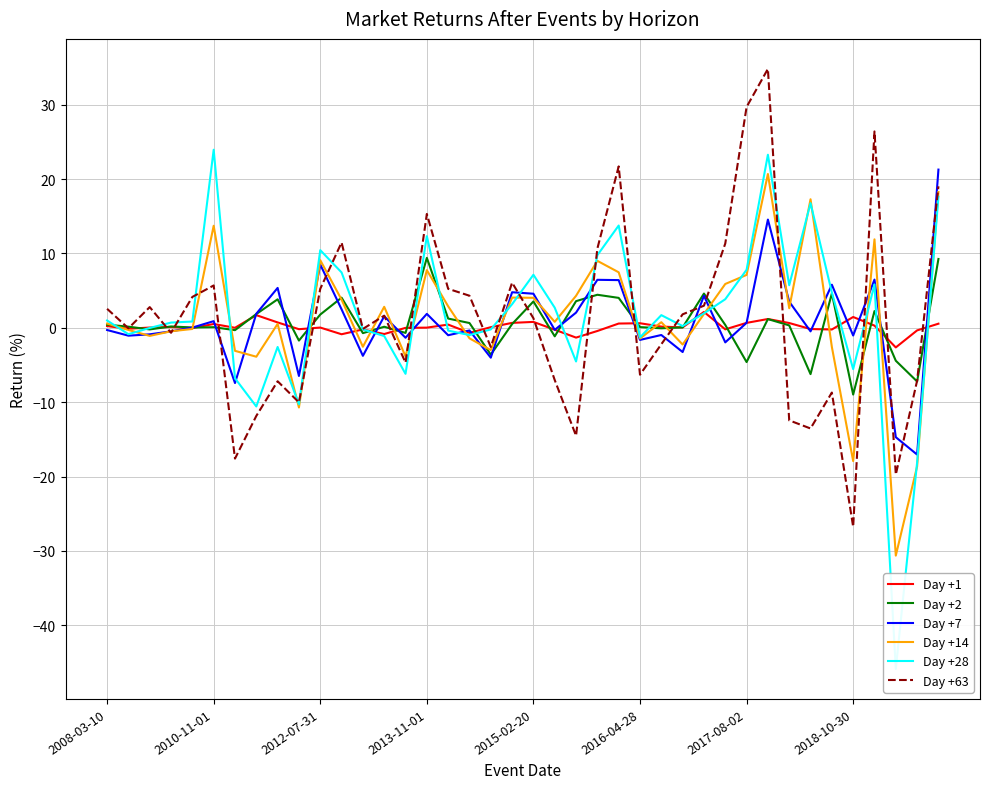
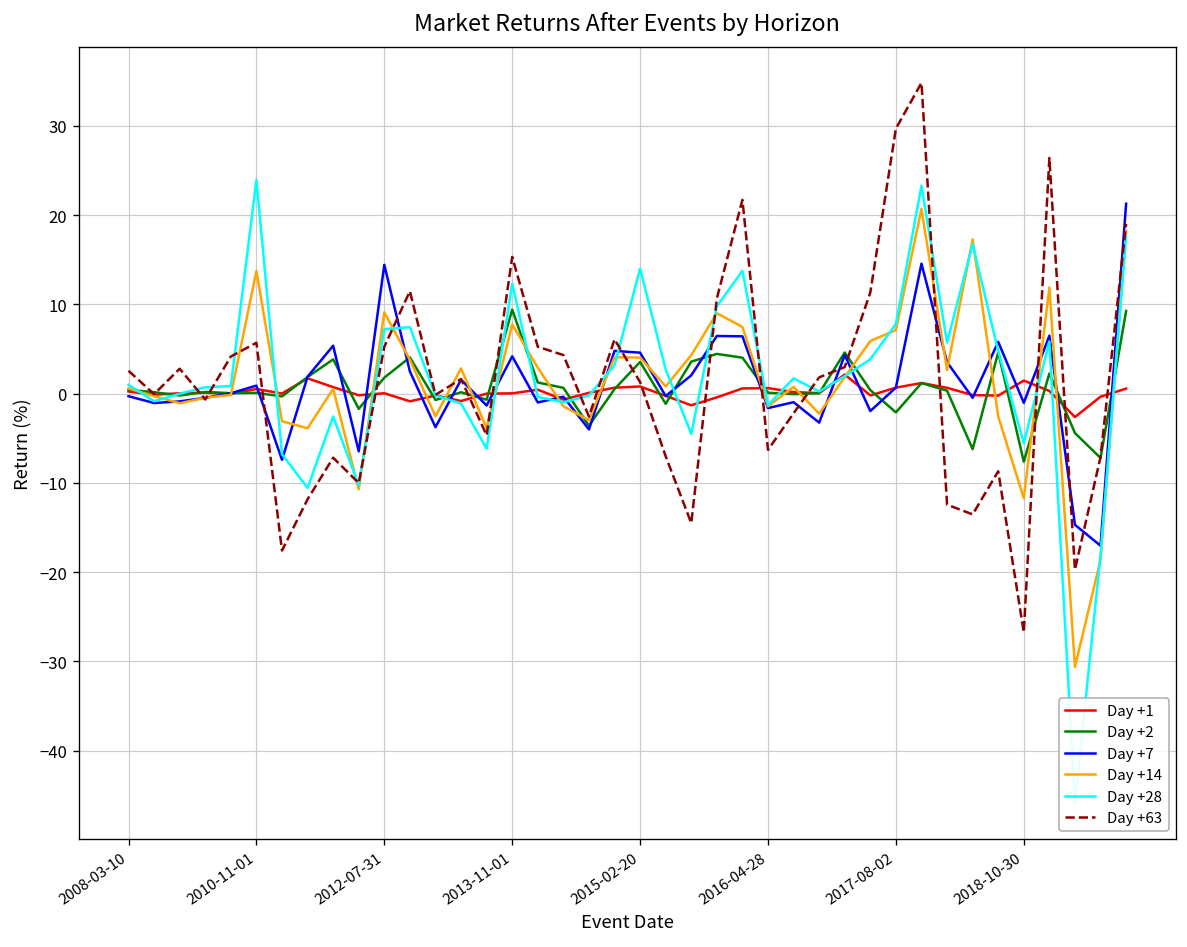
Day +7, 2012-07-31: 9 -> 14
Day +28, 2012-07-31: 10 -> 7
Day +7, 2013-11-01: 2 -> 4
Day +28, 2015-02-20: 7 -> 14
Day +2, 2017-08-02: -5 -> -2
Day +2, 2018-10-30: -9 -> -8
Day +14, 2018-10-30: -18 -> -12
